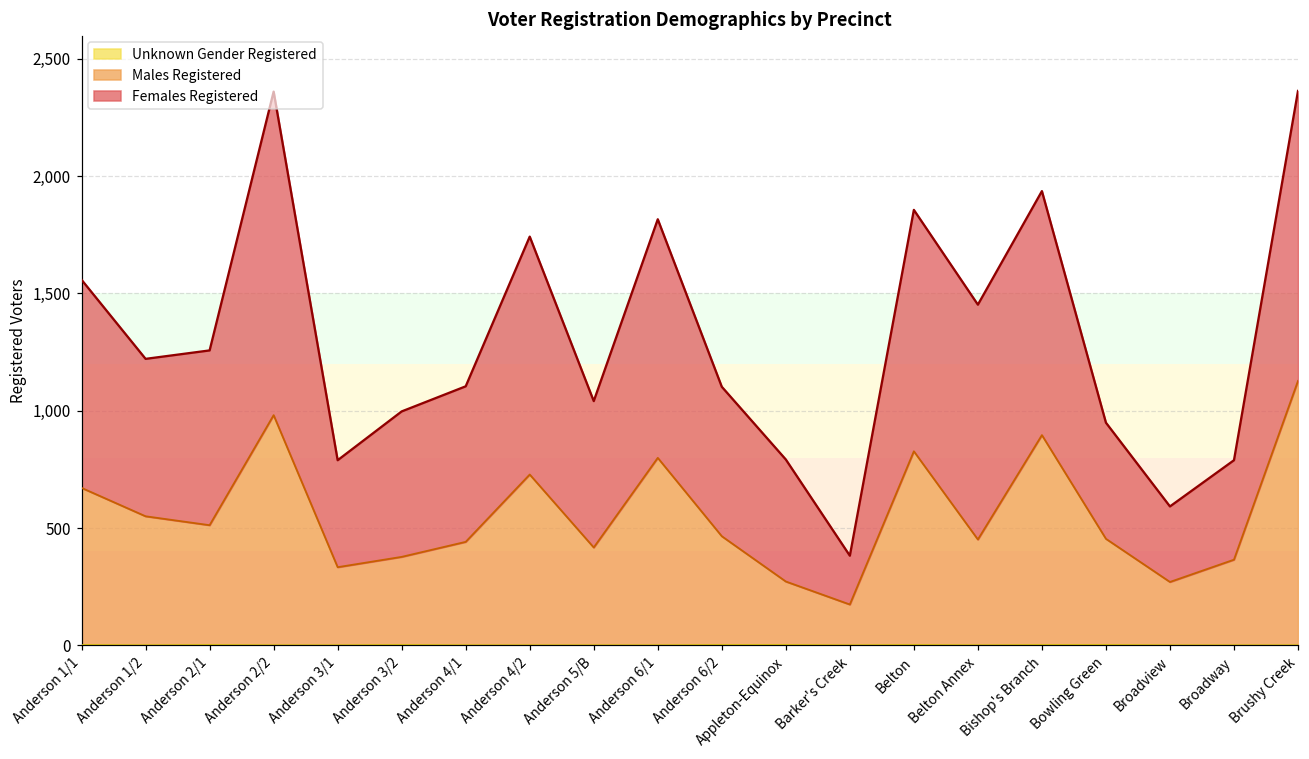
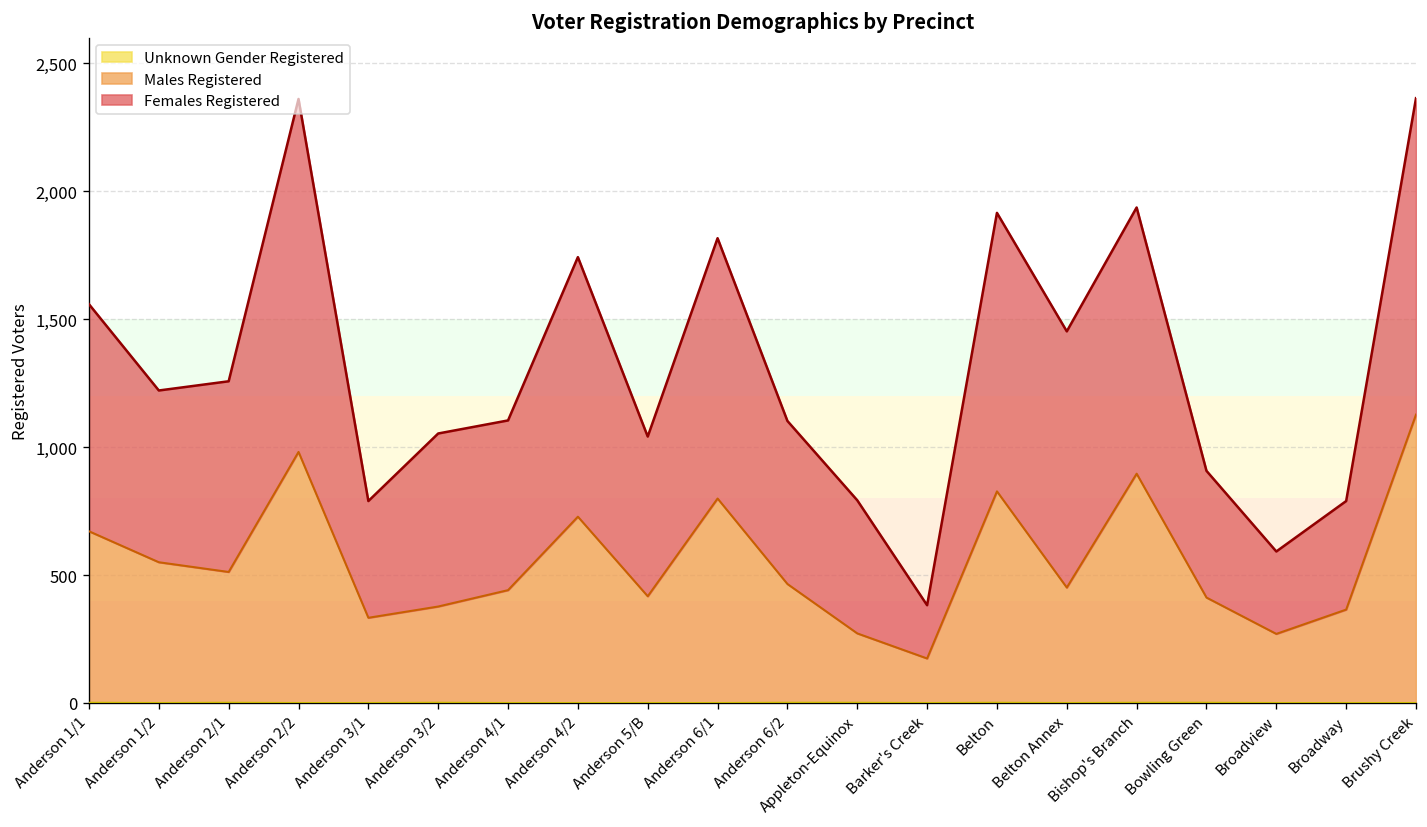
Females Registered, Anderson 3/2: 620 -> 680
Females Registered, Belton: 1,030 -> 1,090
Males Registered, Bowling Green: 450 -> 410
